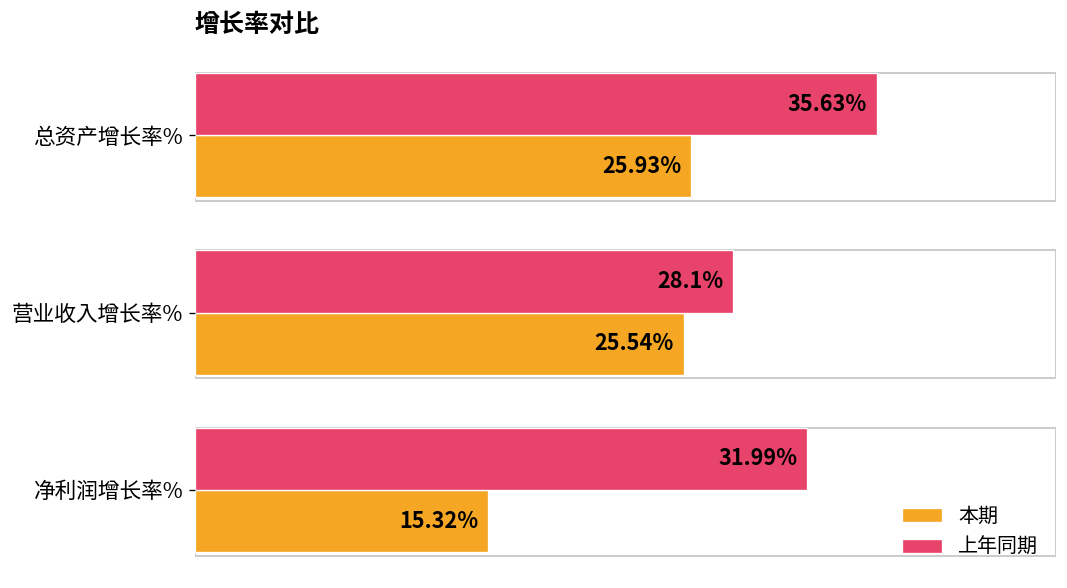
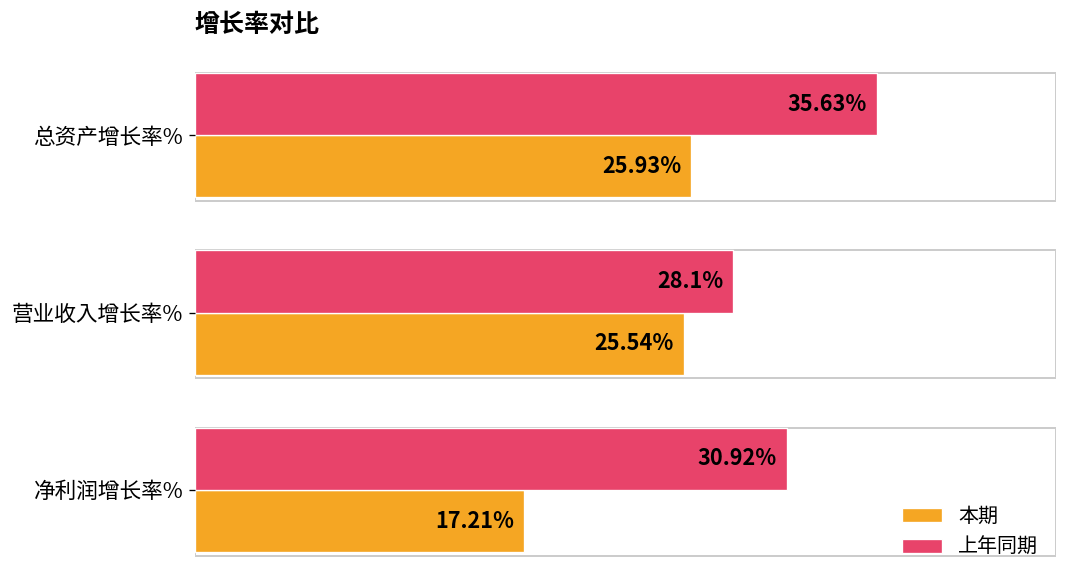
上年同期, 净利润增长率%: 31.99% -> 30.92%
本期, 净利润增长率%: 15.32% -> 17.21%
